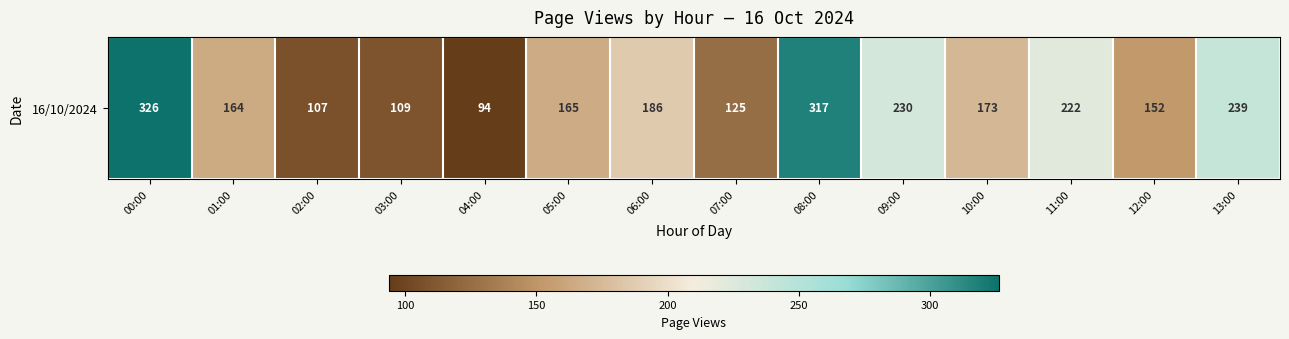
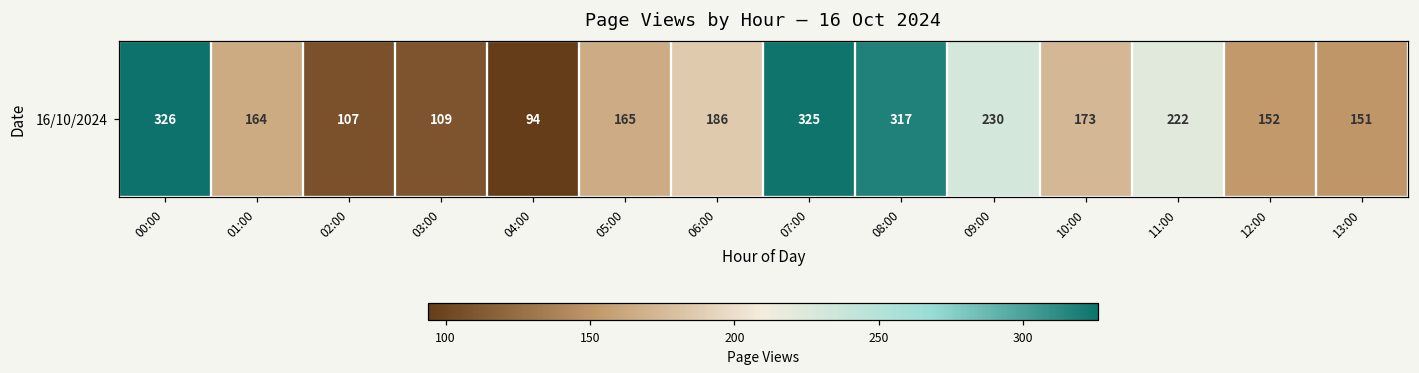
16/10/2024, 07:00: 125 -> 325
16/10/2024, 13:00: 239 -> 151
